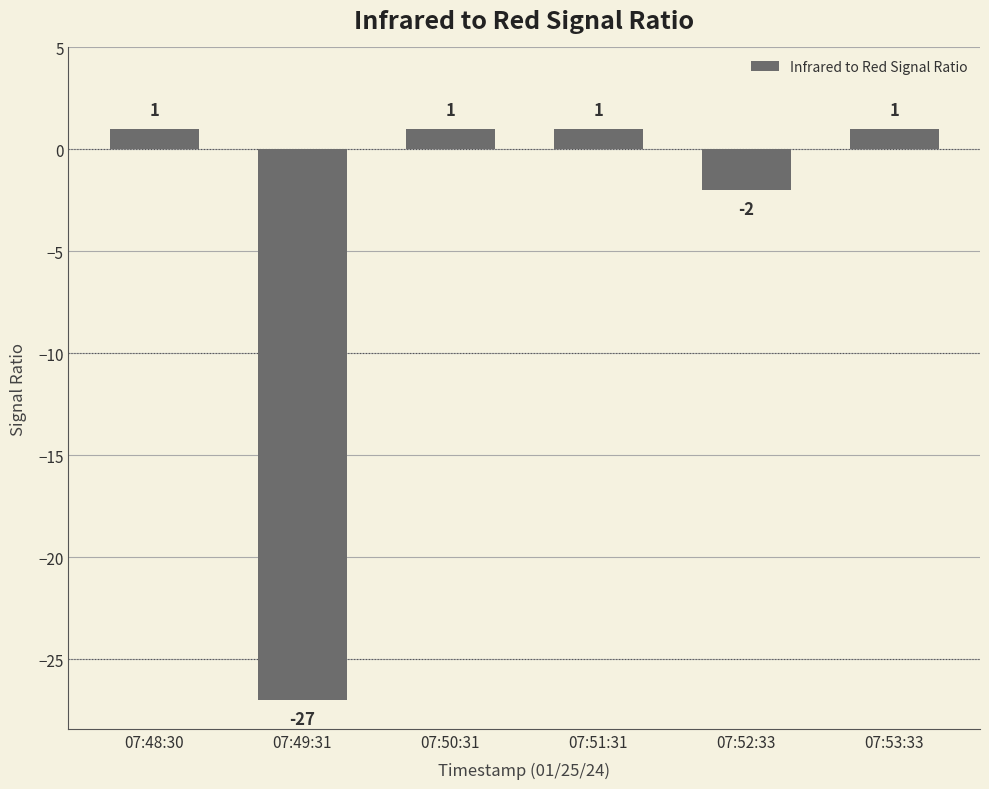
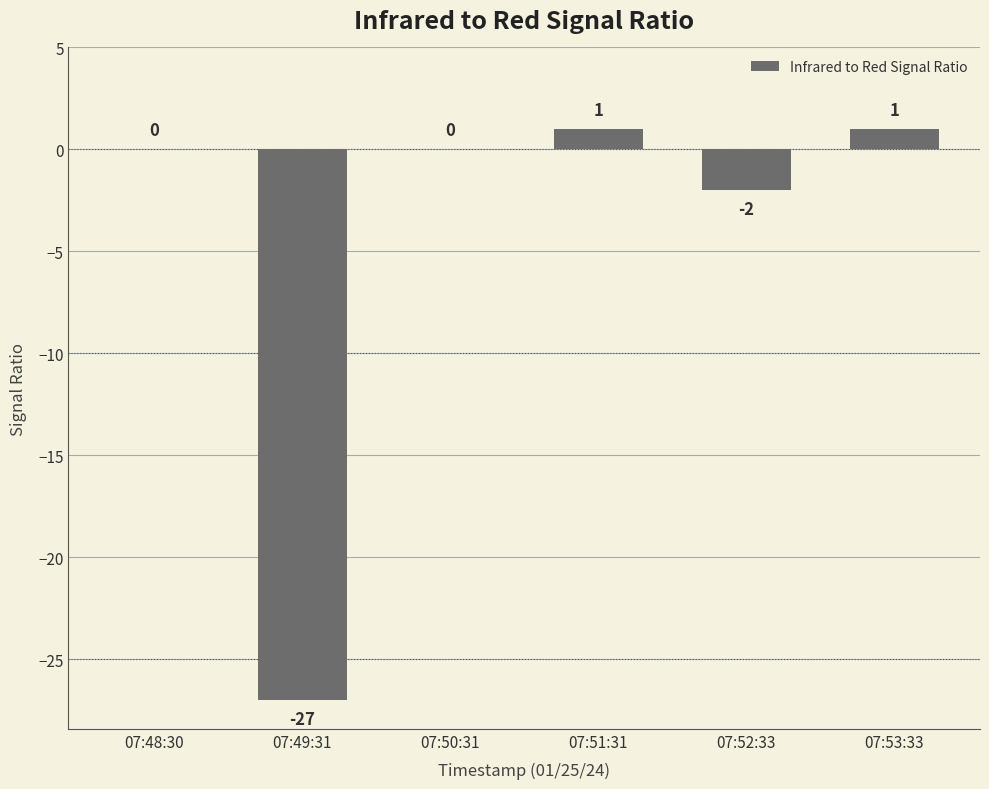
07:48:30: 1 -> 0
07:50:31: 1 -> 0
